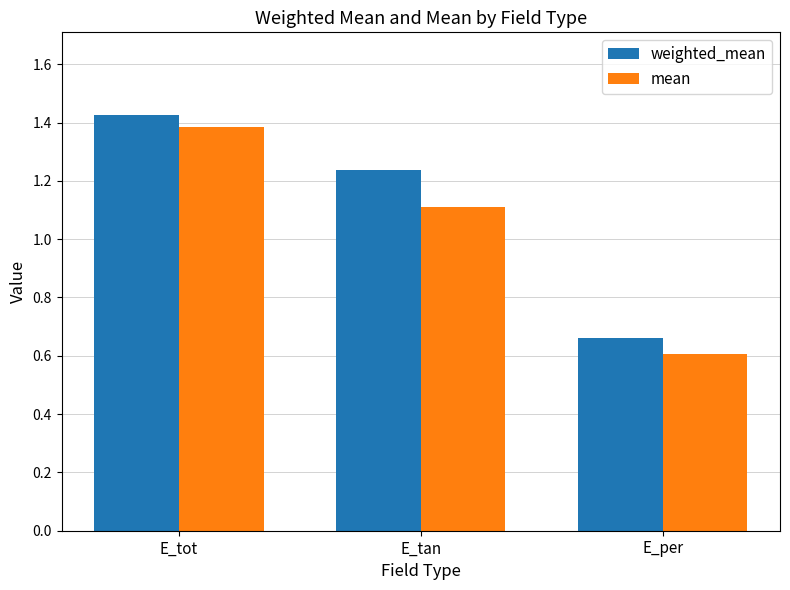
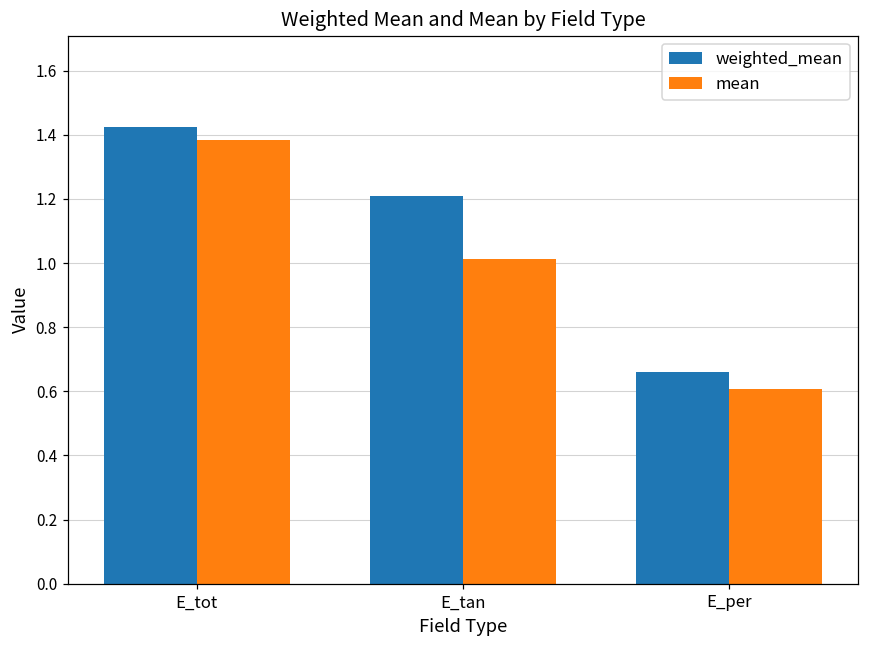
weighted_mean, E_tan: 1.24 -> 1.21
mean, E_tan: 1.11 -> 1.01
